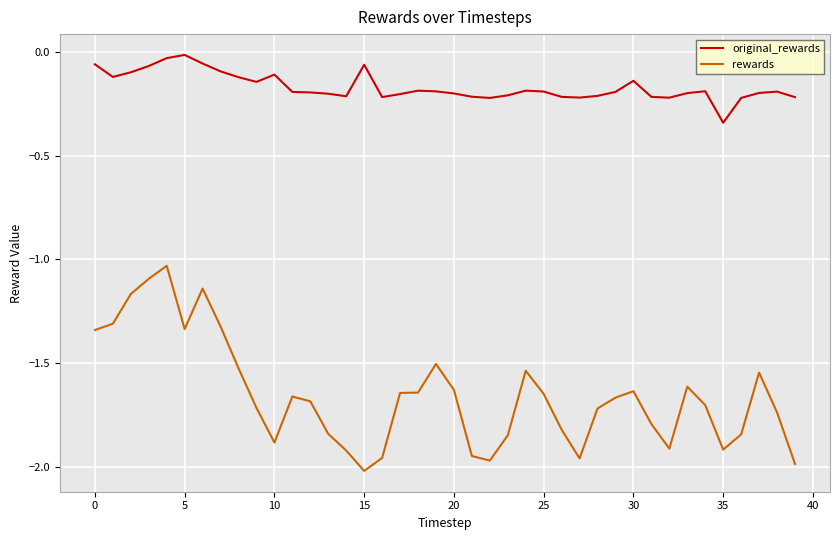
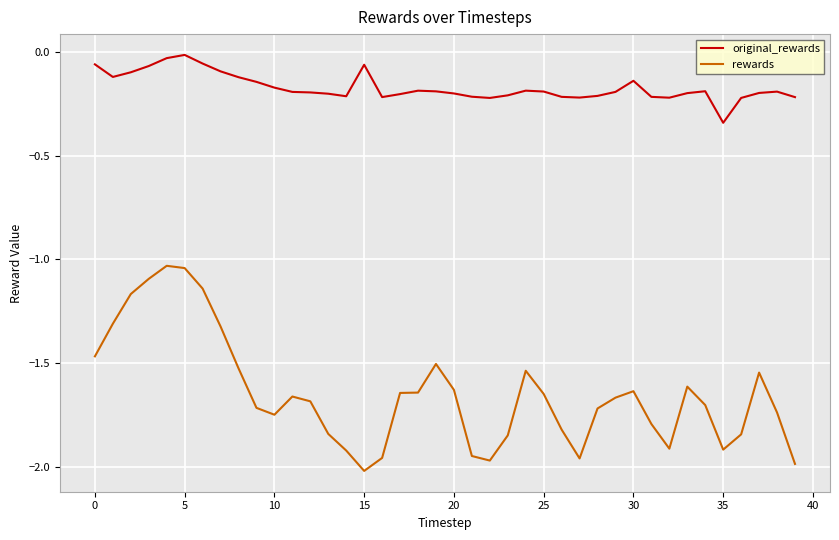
rewards, 0: -1.34 -> -1.47
rewards, 5: -1.34 -> -1.04
original_rewards, 10: -0.11 -> -0.17
rewards, 10: -1.88 -> -1.75
